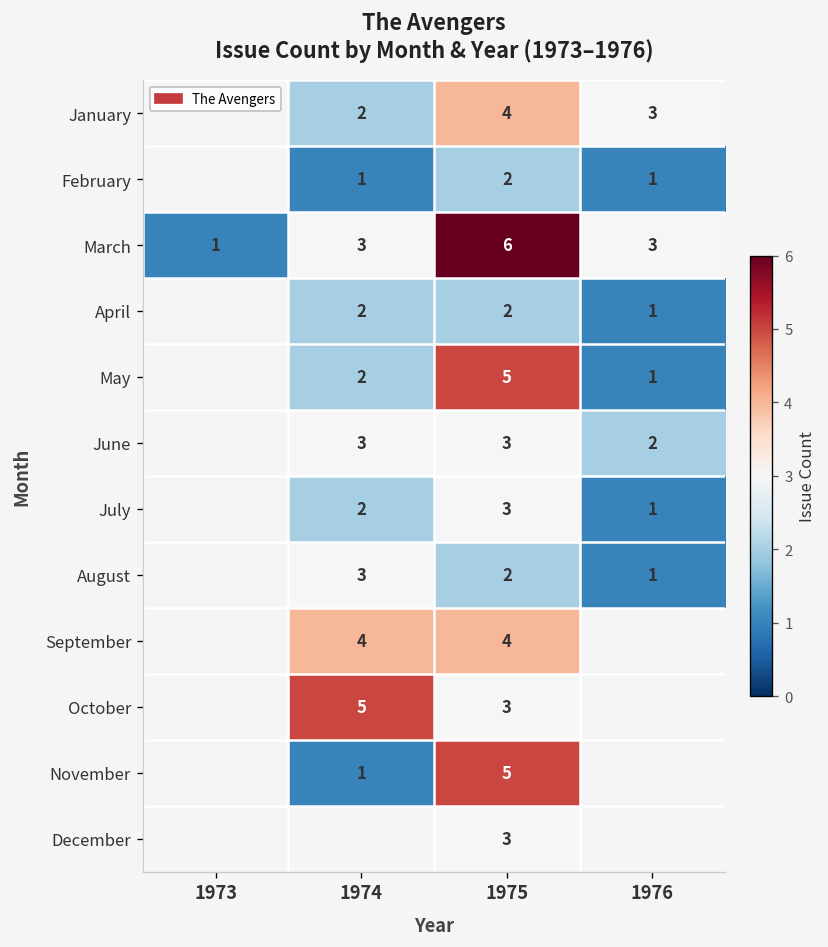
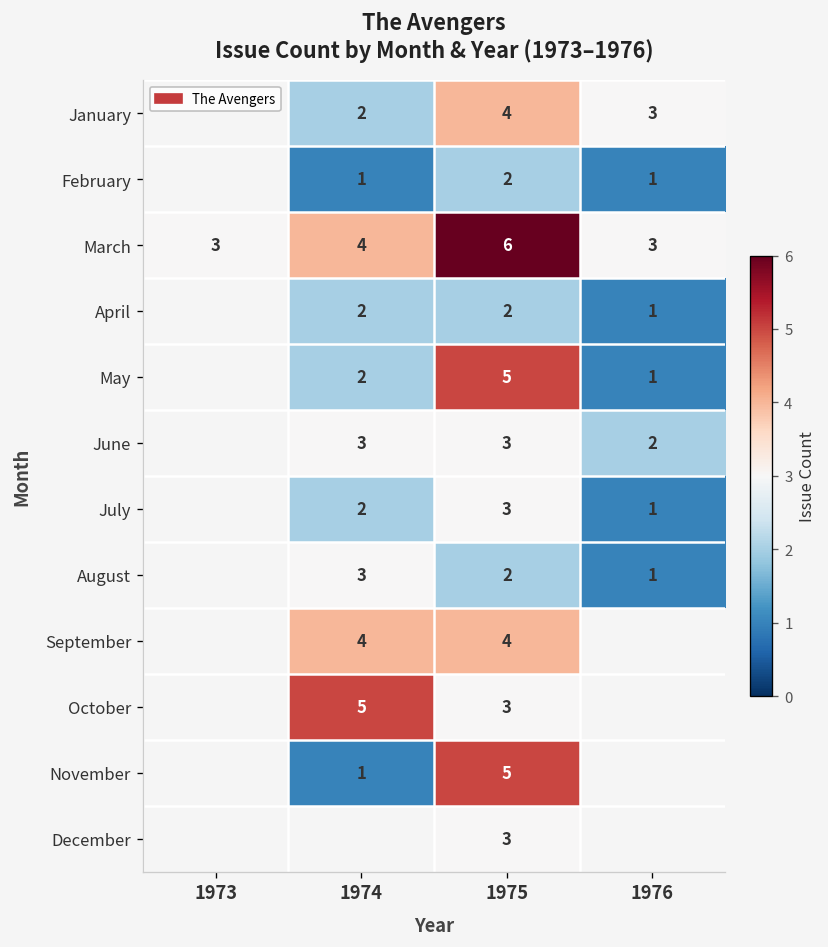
March, 1973: 1 -> 3
March, 1974: 3 -> 4
